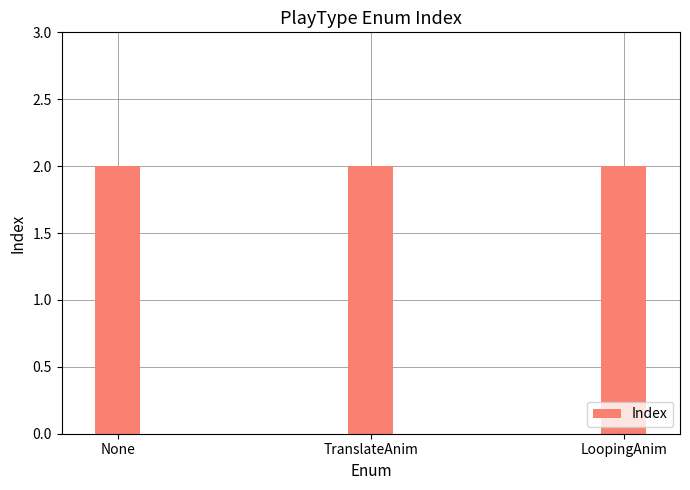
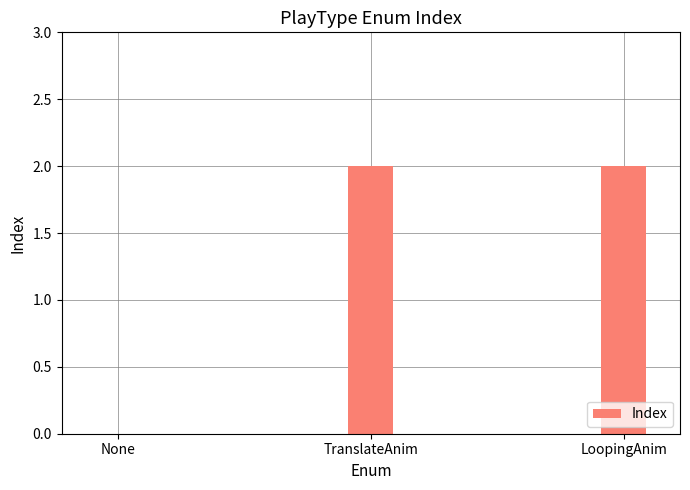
None: 2 -> 0
